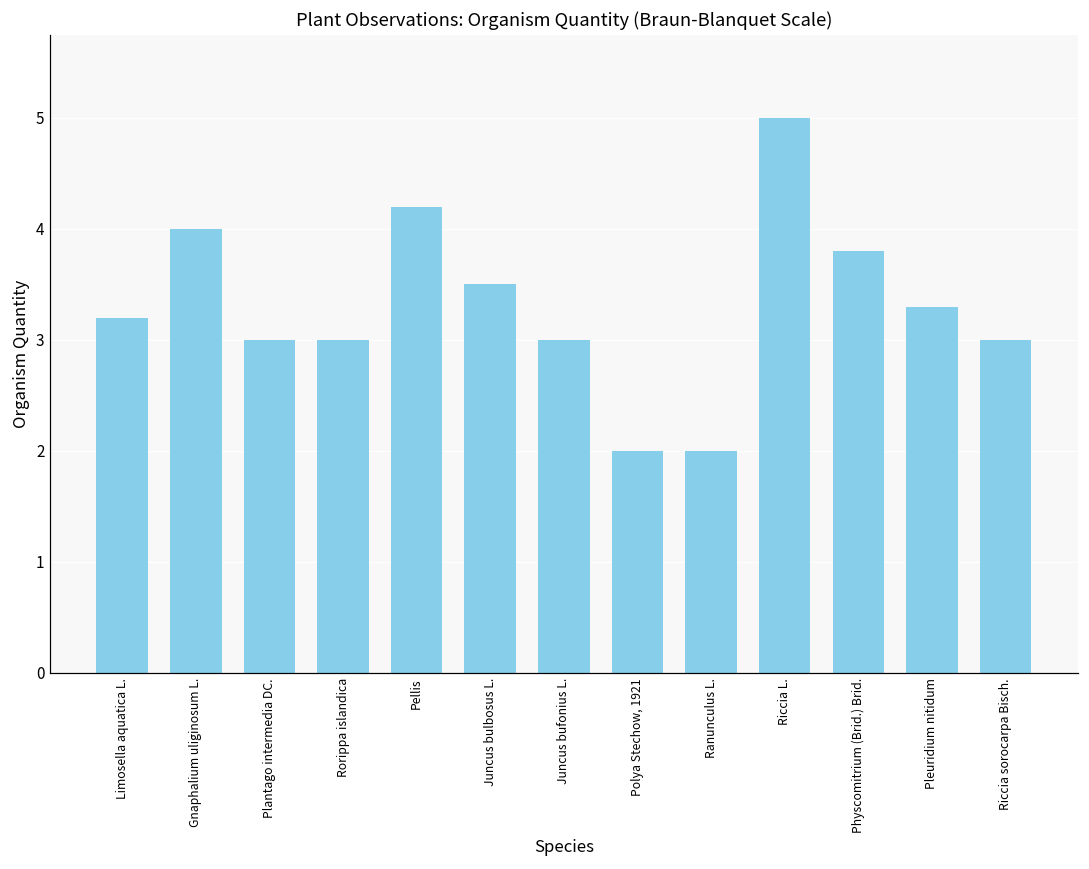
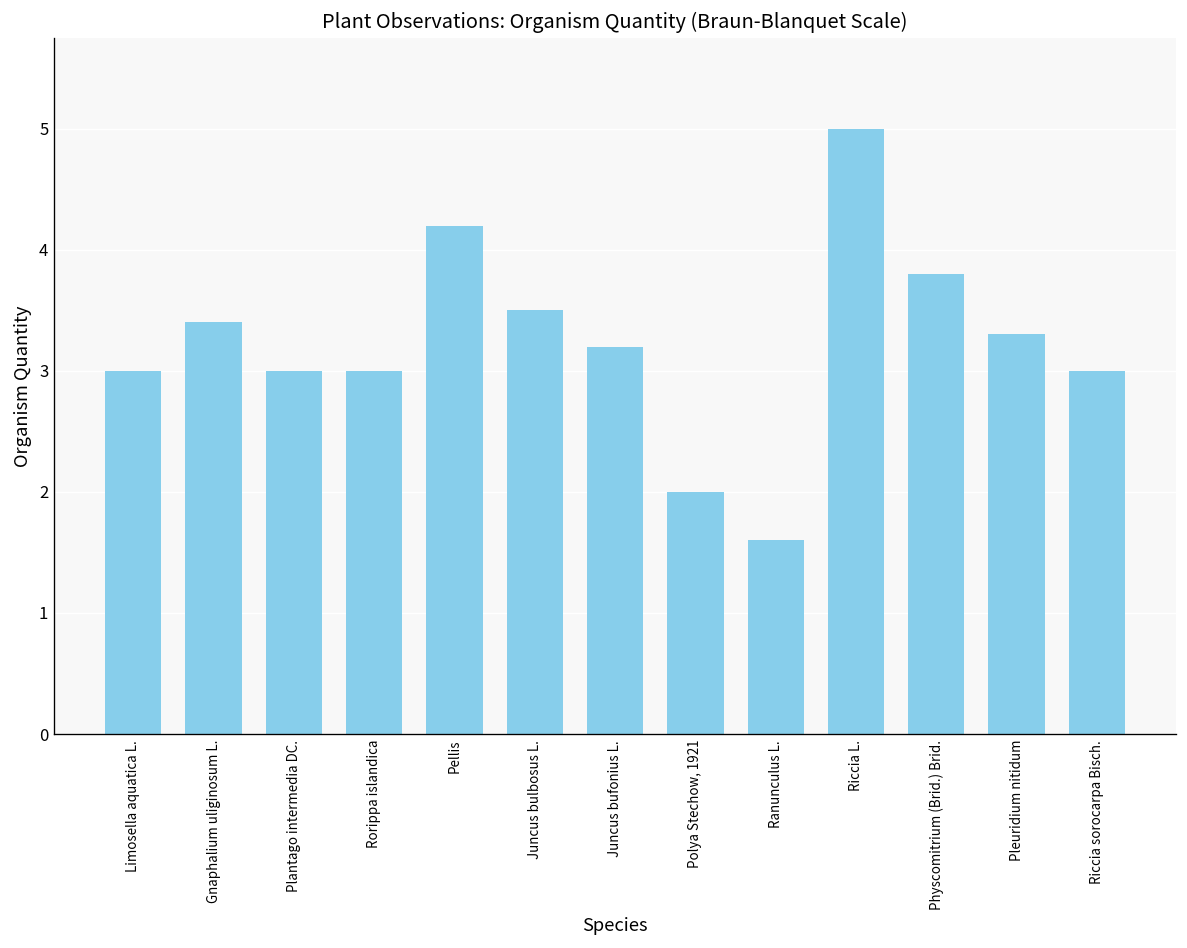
Limosella aquatica L.: 3.2 -> 3.0
Gnaphalium uliginosum L.: 4.0 -> 3.4
Juncus bufonius L.: 3.0 -> 3.2
Ranunculus L.: 2.0 -> 1.6
